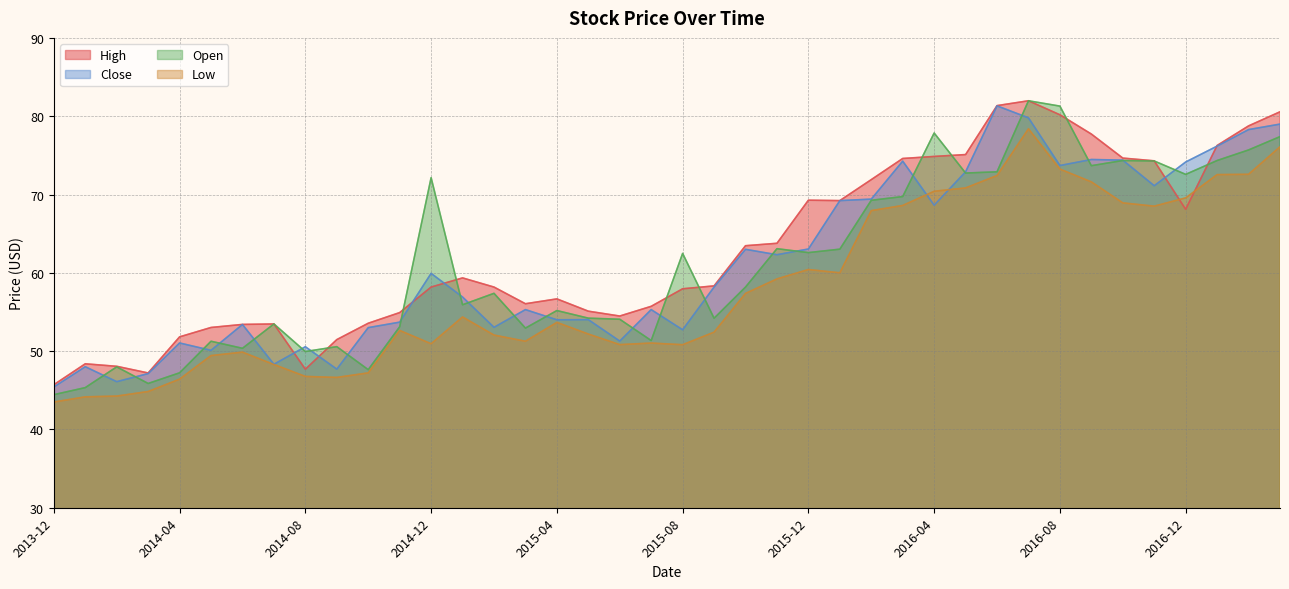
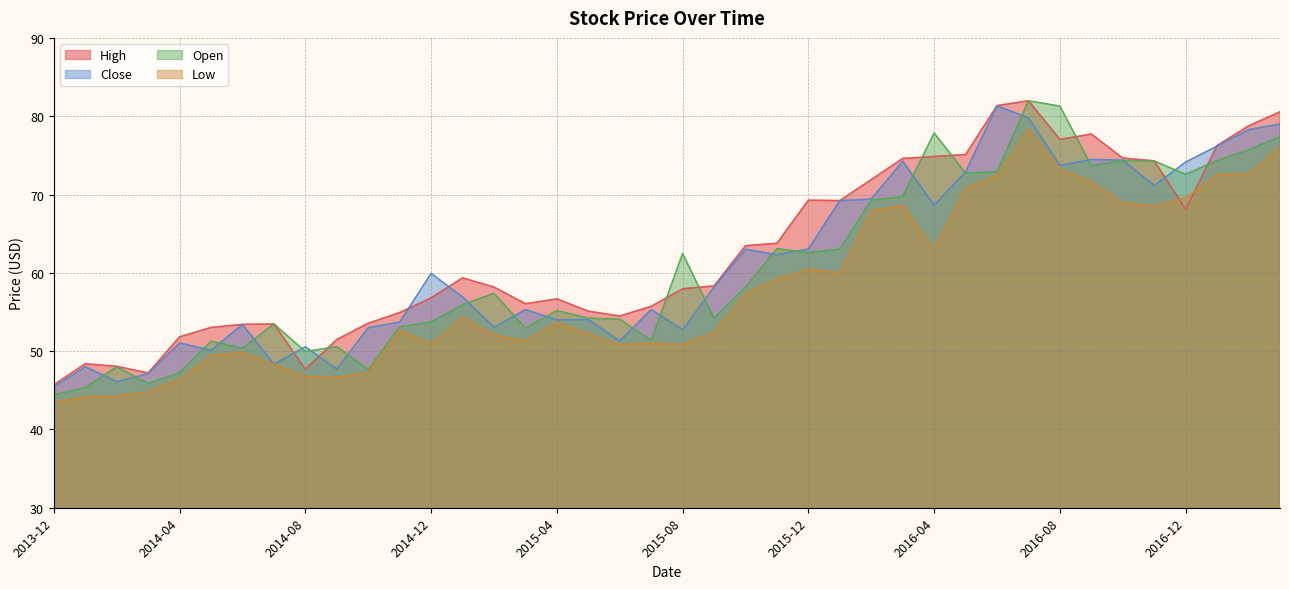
High, 2014-12: 58 -> 57
Open, 2014-12: 72 -> 54
Low, 2016-04: 70 -> 63
High, 2016-08: 80 -> 77
